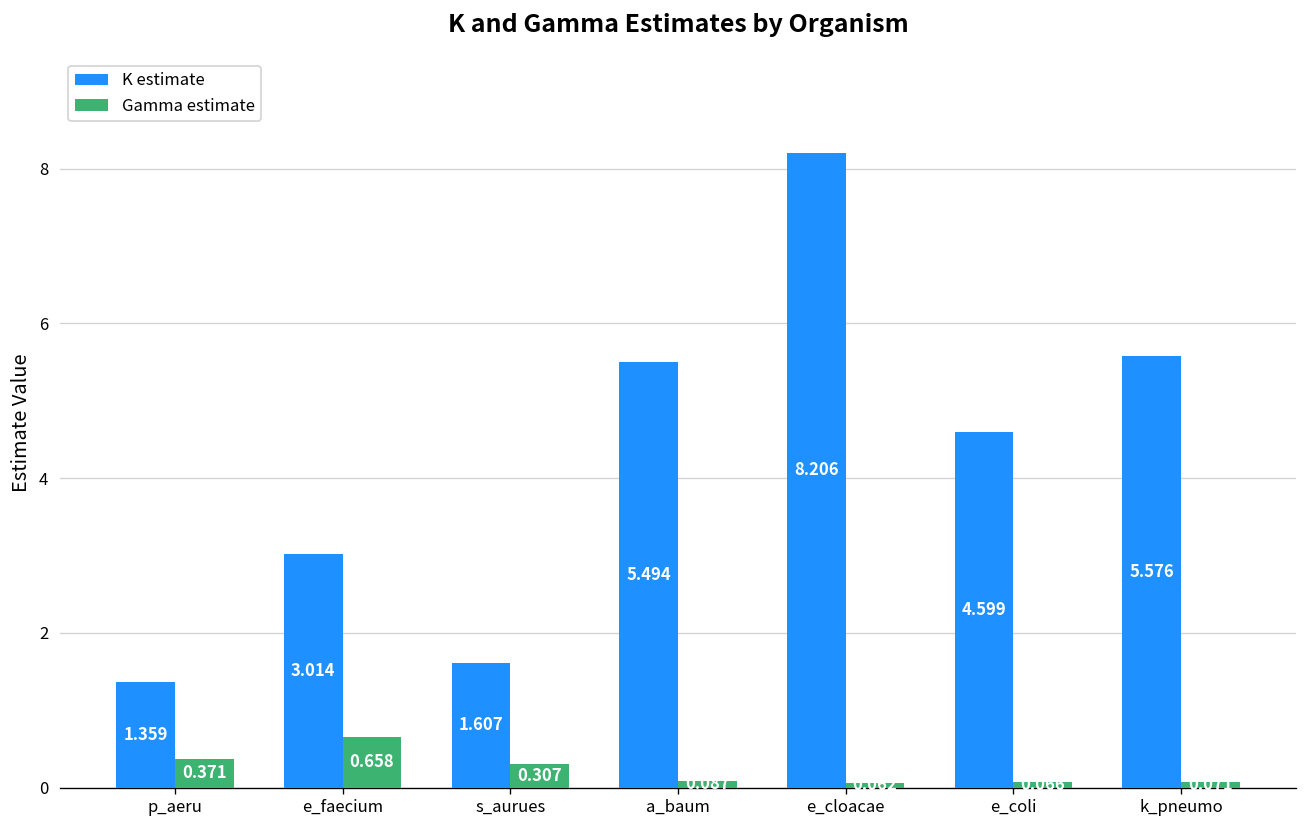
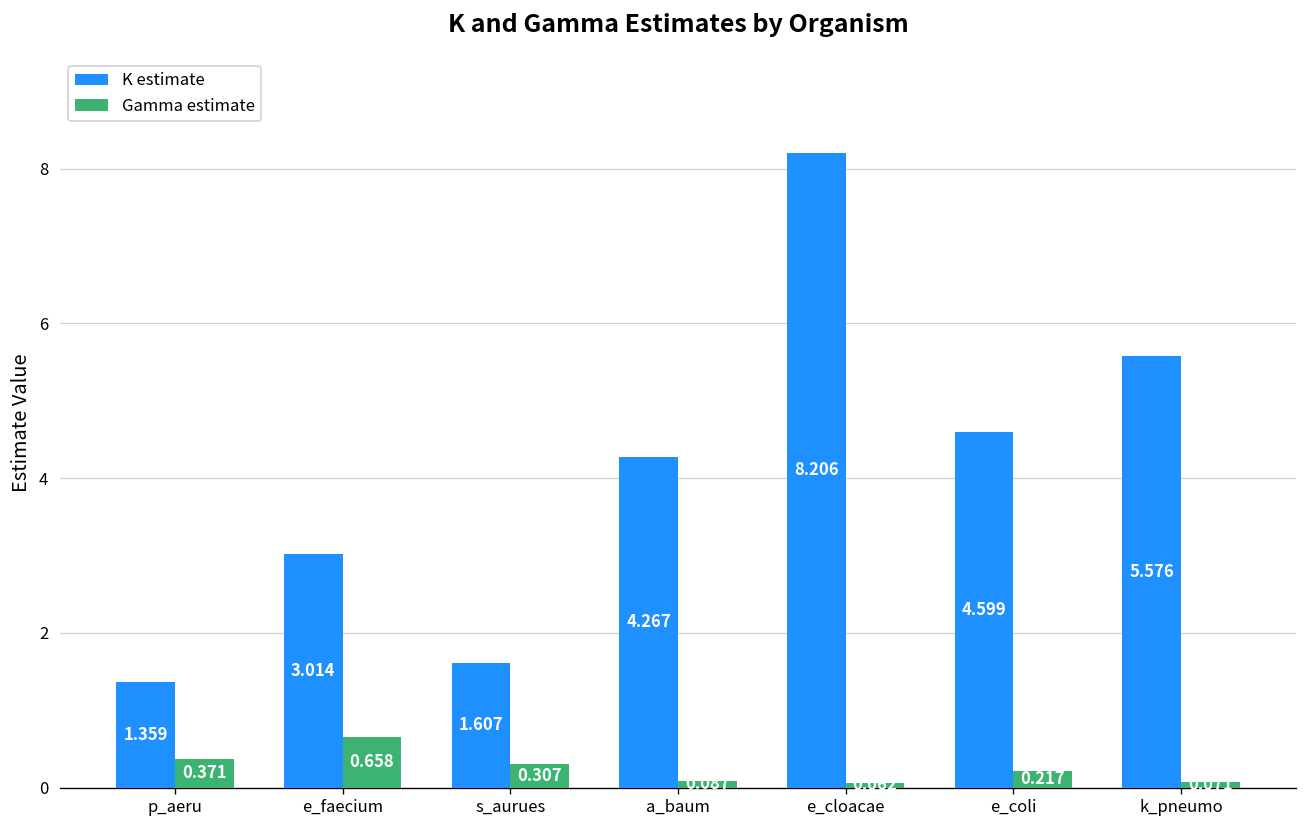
K estimate, a_baum: 5.494 -> 4.267
Gamma estimate, e_coli: 0.1 -> 0.2
